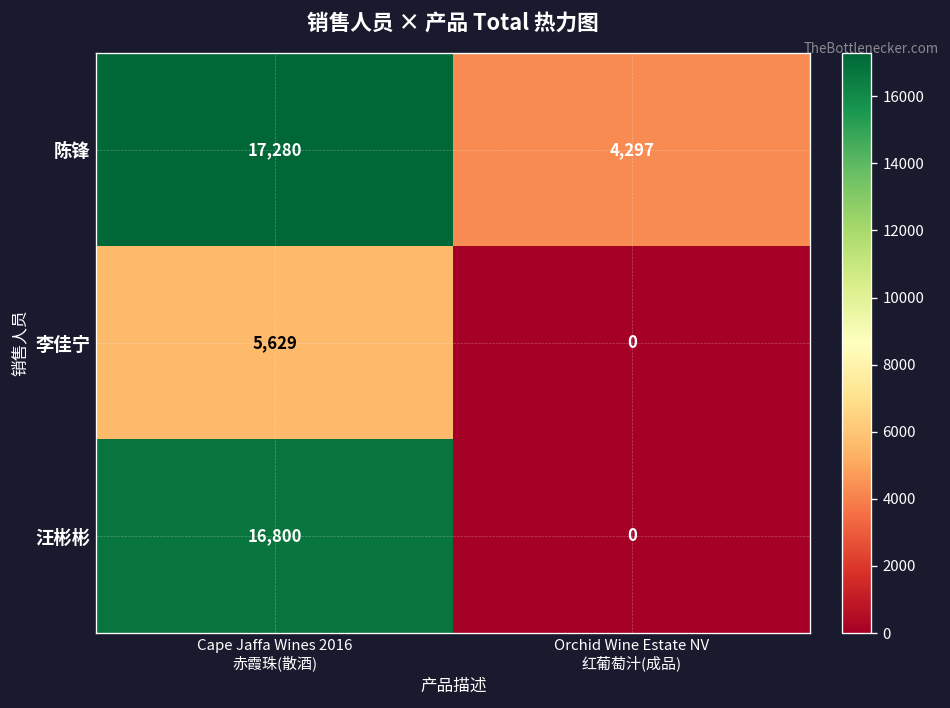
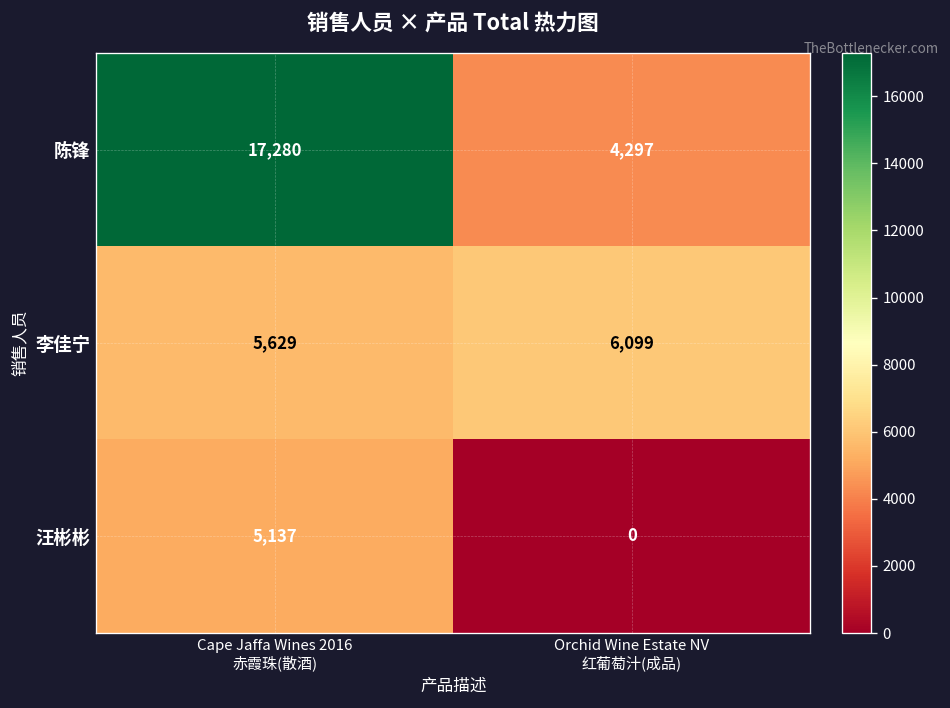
李佳宁, Orchid Wine Estate NV 红葡萄汁(成品): 0 -> 6,099
汪彬彬, Cape Jaffa Wines 2016 赤霞珠(散酒): 16,800 -> 5,137
